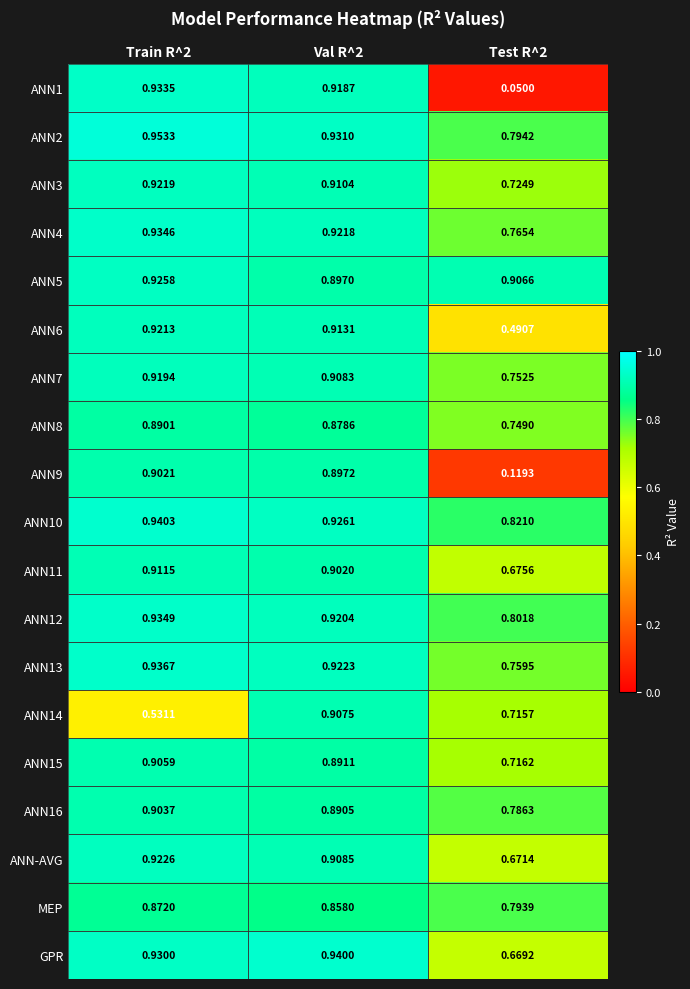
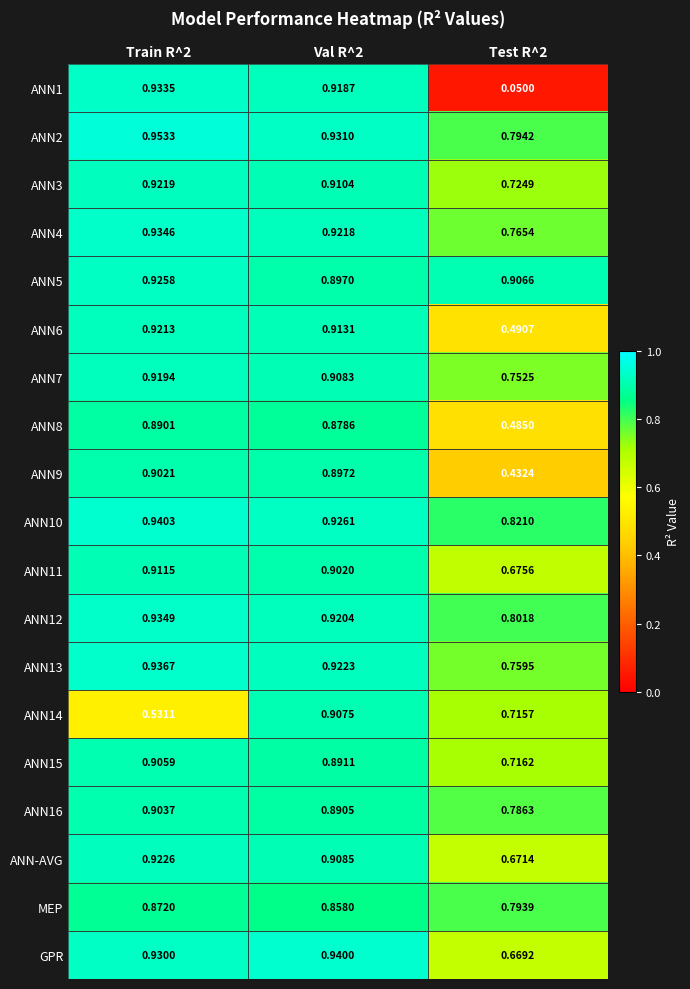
ANN8, Test R^2: 0.7490 -> 0.4850
ANN9, Test R^2: 0.1193 -> 0.4324
